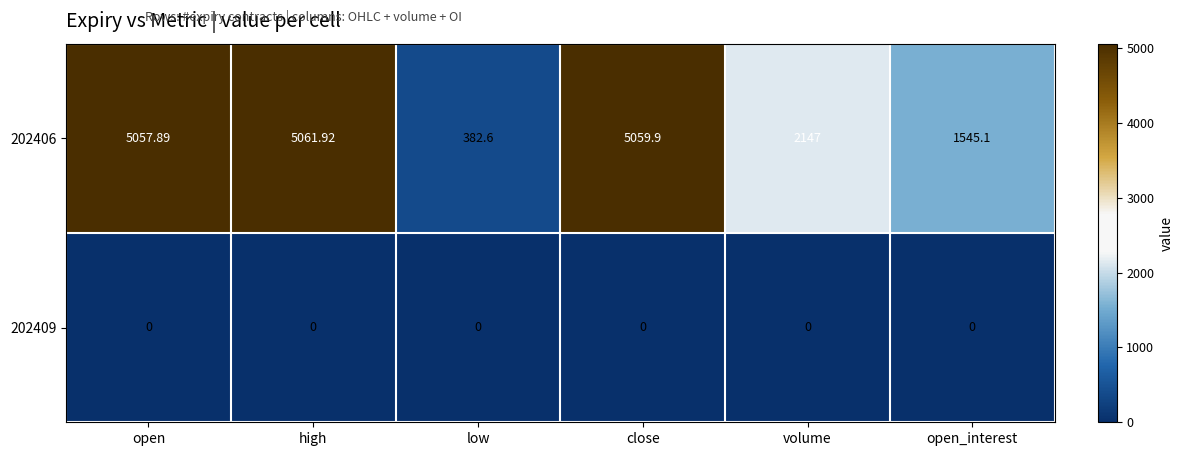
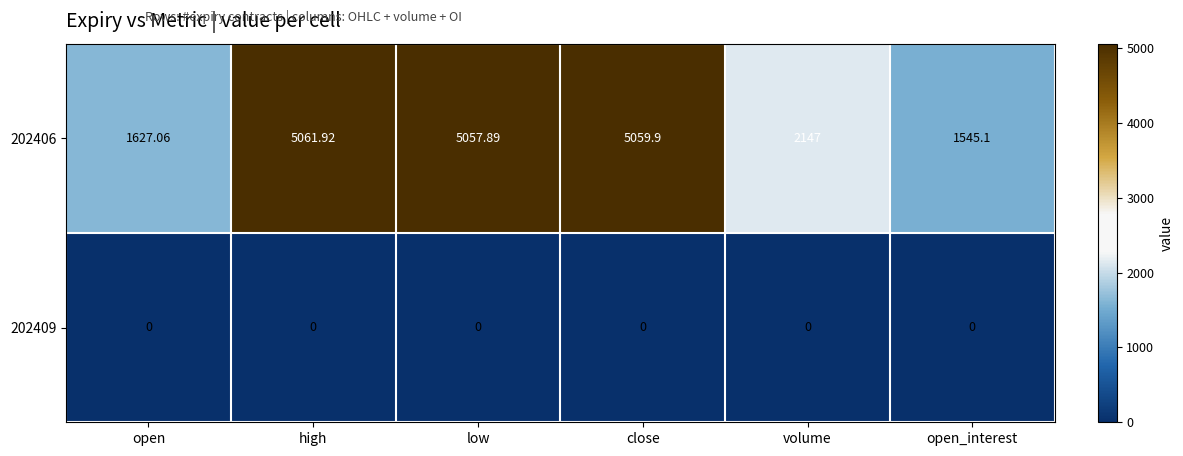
202406, open: 5057.89 -> 1627.06
202406, low: 382.6 -> 5057.89
